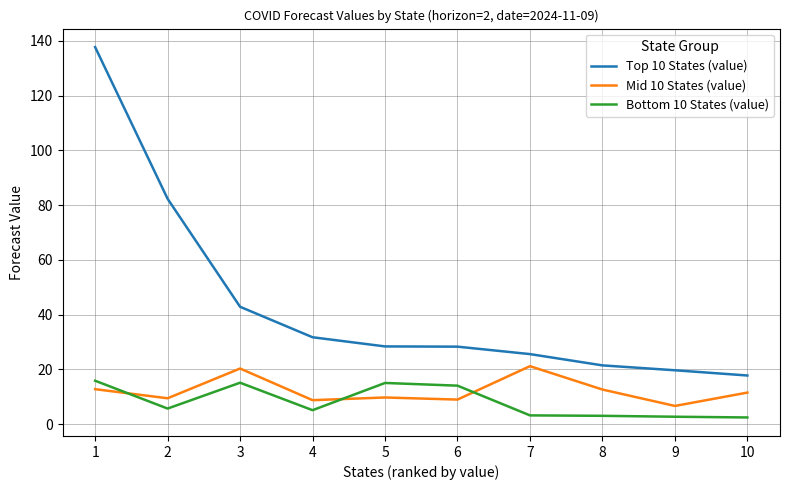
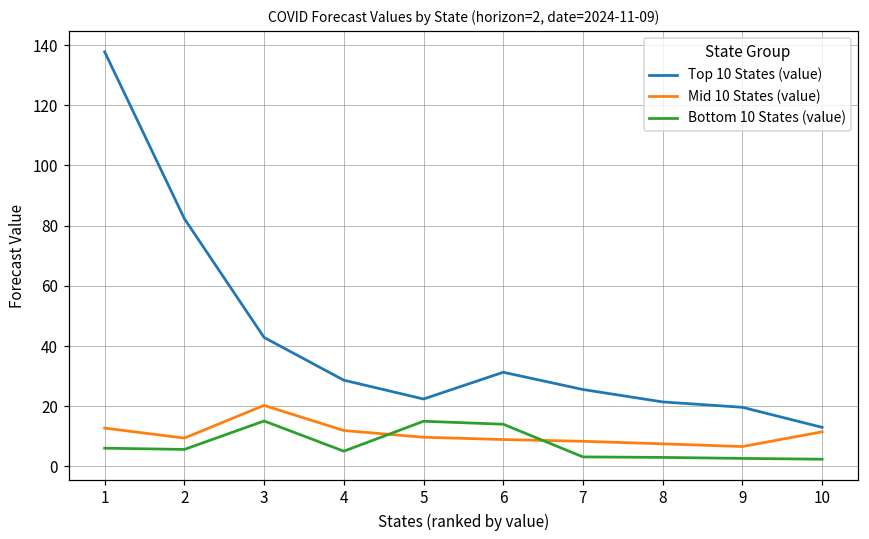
Bottom 10 States (value), 1: 16 -> 6
Top 10 States (value), 4: 32 -> 29
Mid 10 States (value), 4: 9 -> 12
Top 10 States (value), 5: 28 -> 22
Top 10 States (value), 6: 28 -> 31
Mid 10 States (value), 7: 21 -> 8
Mid 10 States (value), 8: 13 -> 8
Top 10 States (value), 10: 18 -> 13
